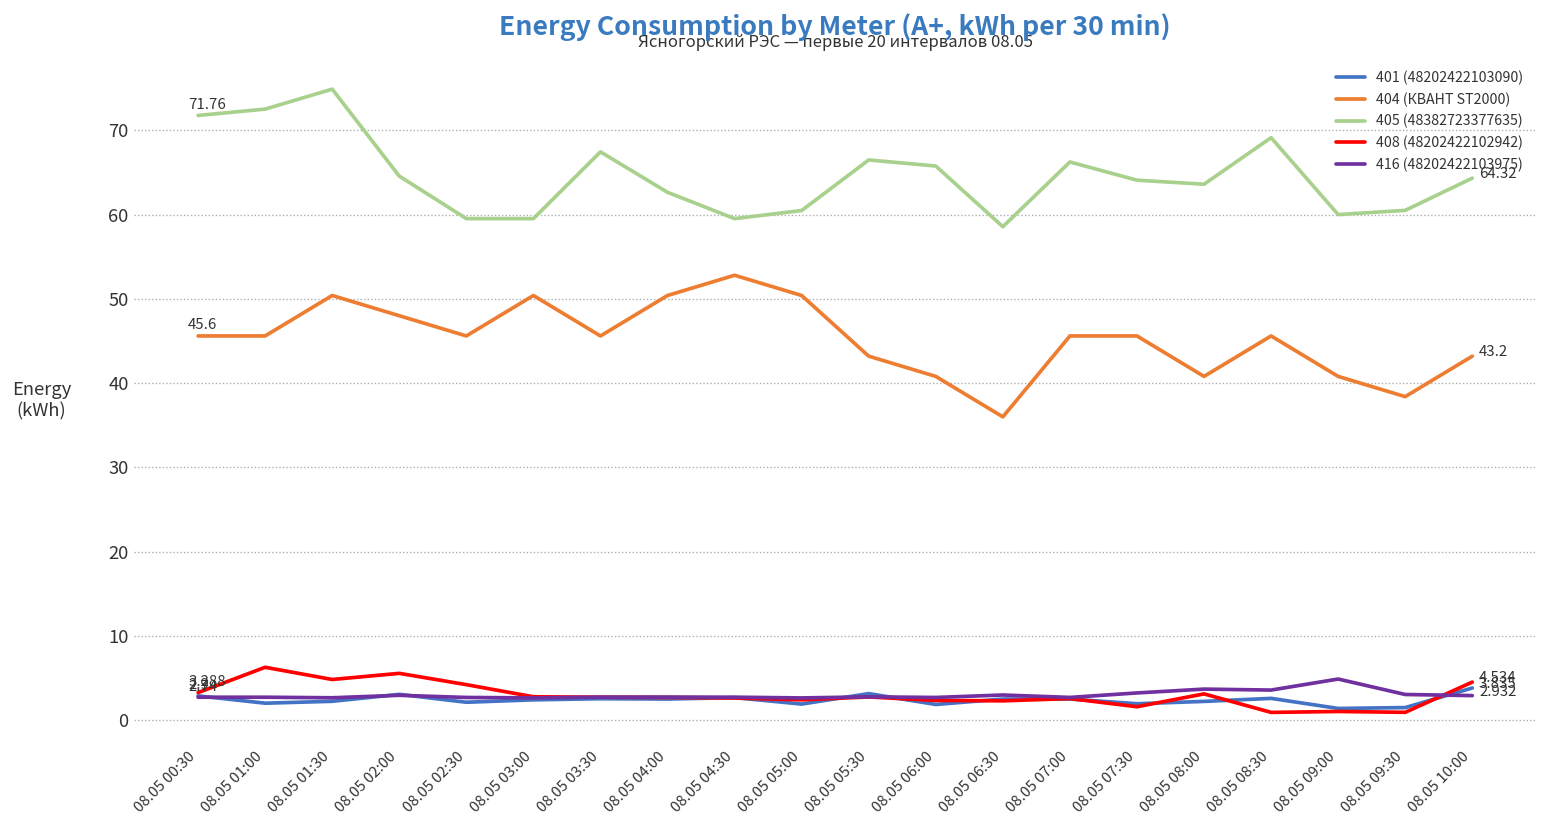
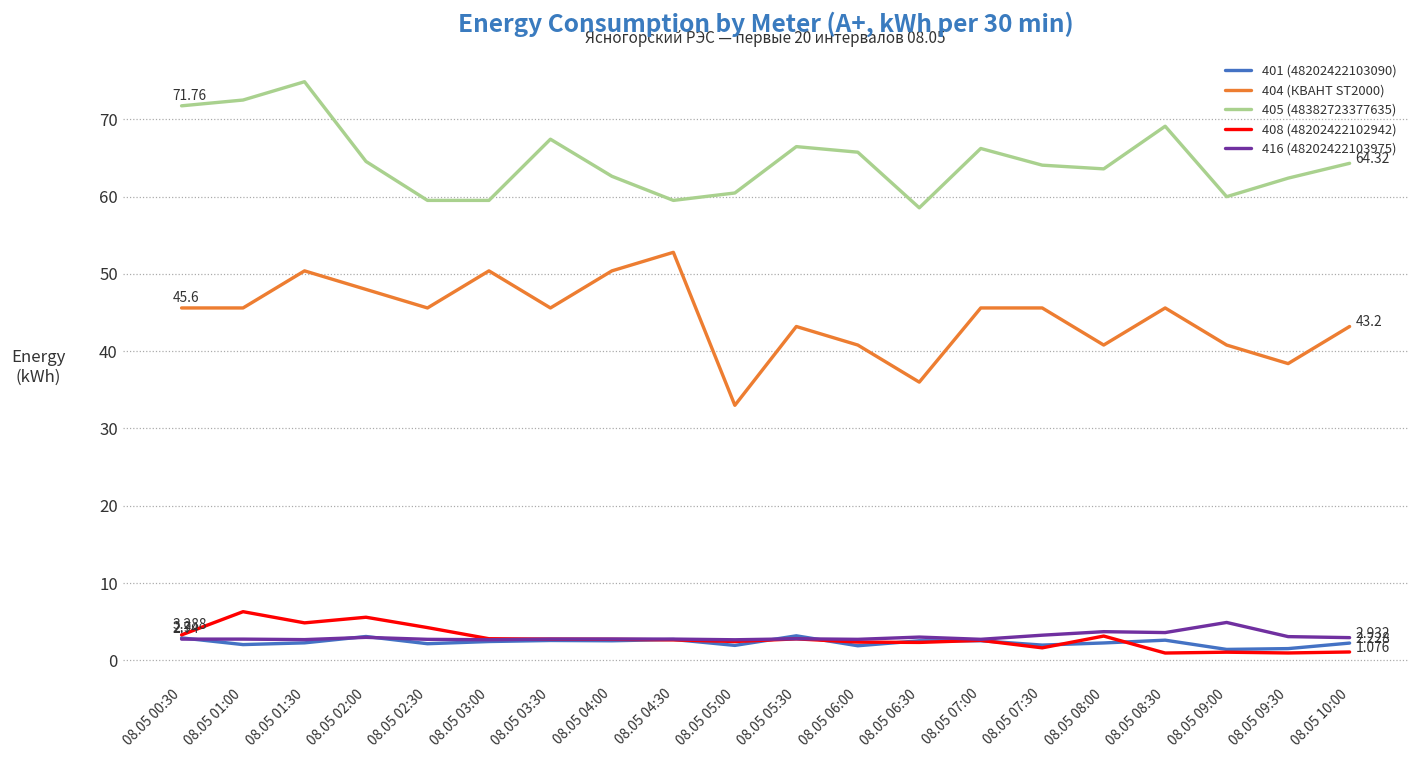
404 (КВАНТ ST2000), 08.05 05:00: 50 -> 33
405 (48382723377635), 08.05 09:30: 61 -> 62
401 (48202422103090), 08.05 10:00: 3.835 -> 2.228
408 (48202422102942), 08.05 10:00: 4.534 -> 1.076
